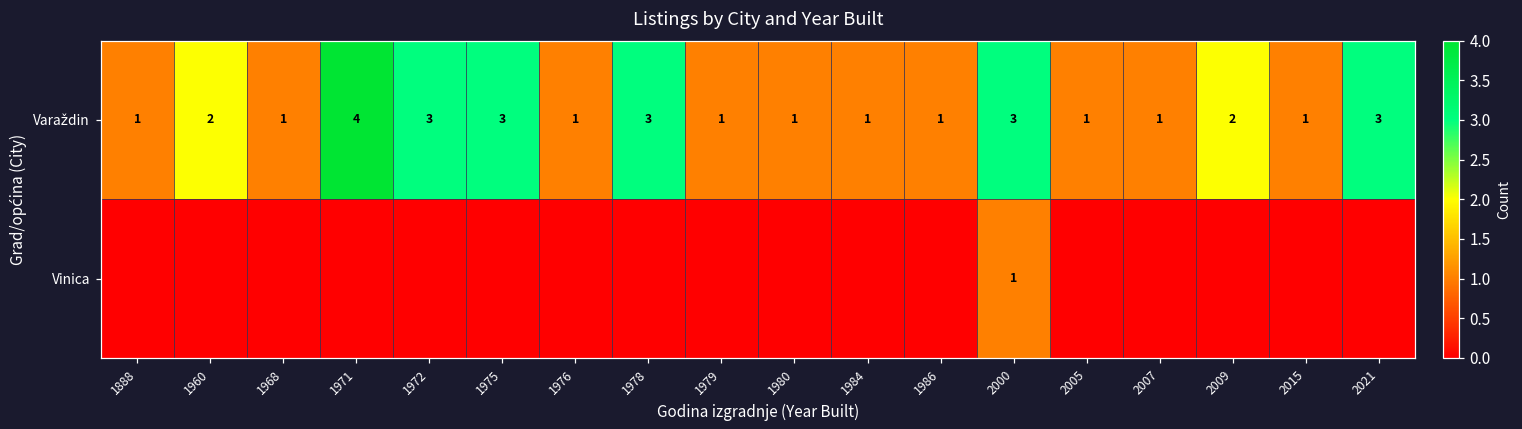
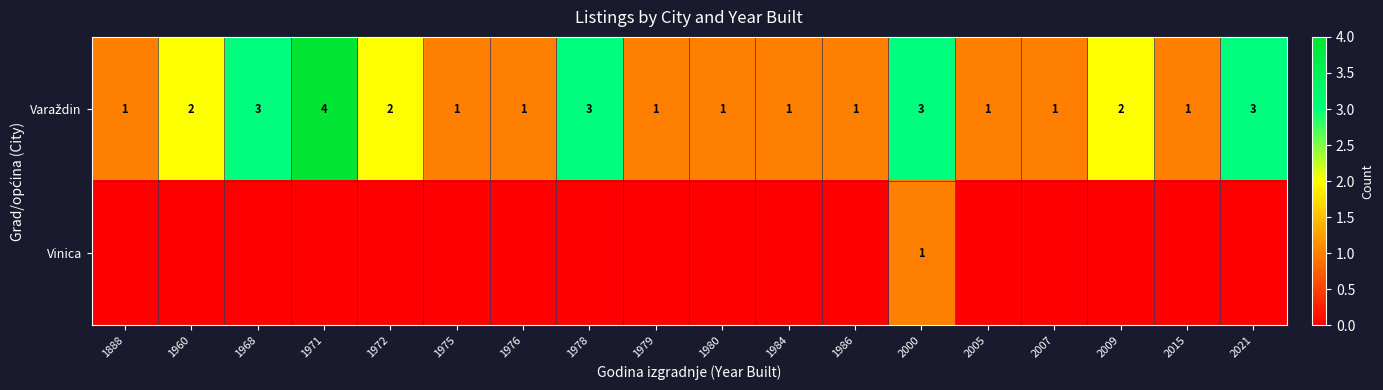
Varaždin, 1968: 1 -> 3
Varaždin, 1972: 3 -> 2
Varaždin, 1975: 3 -> 1
